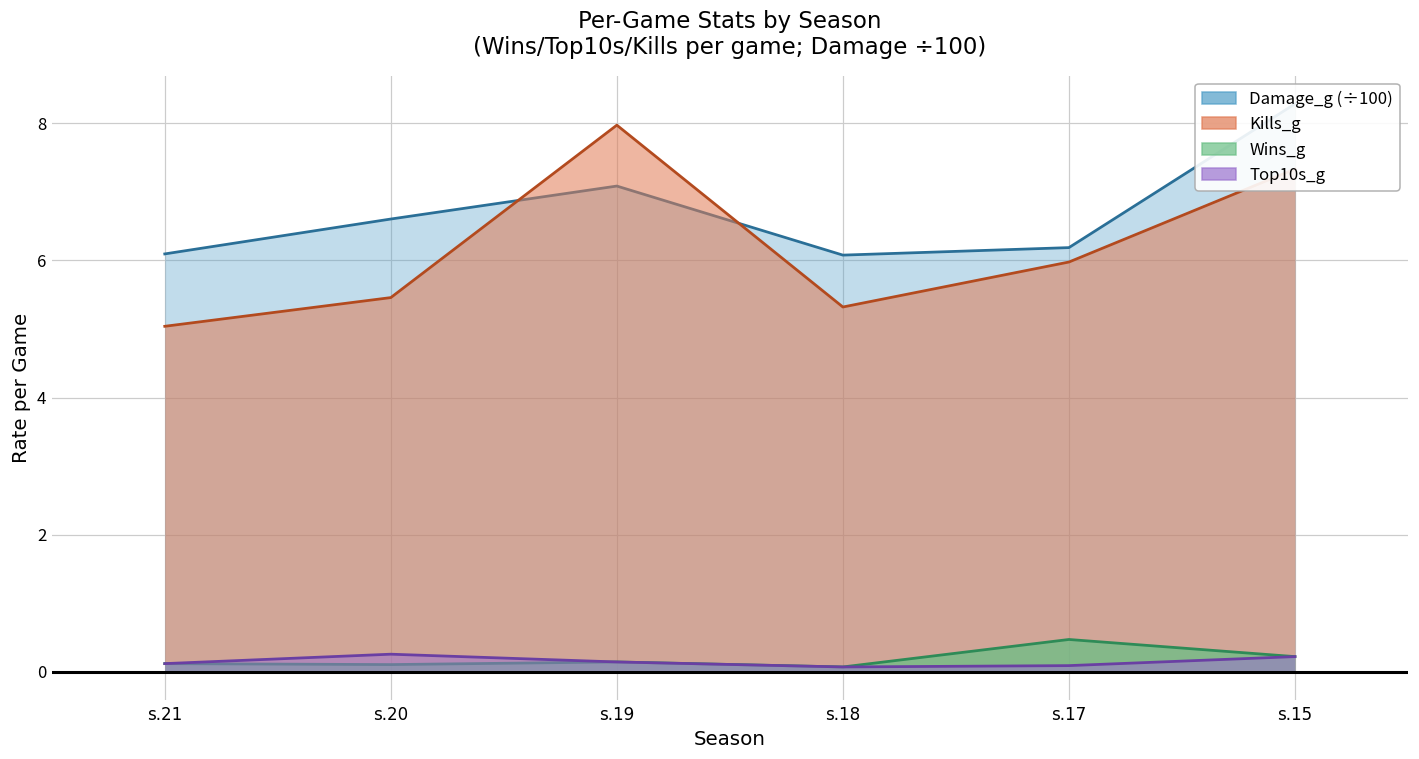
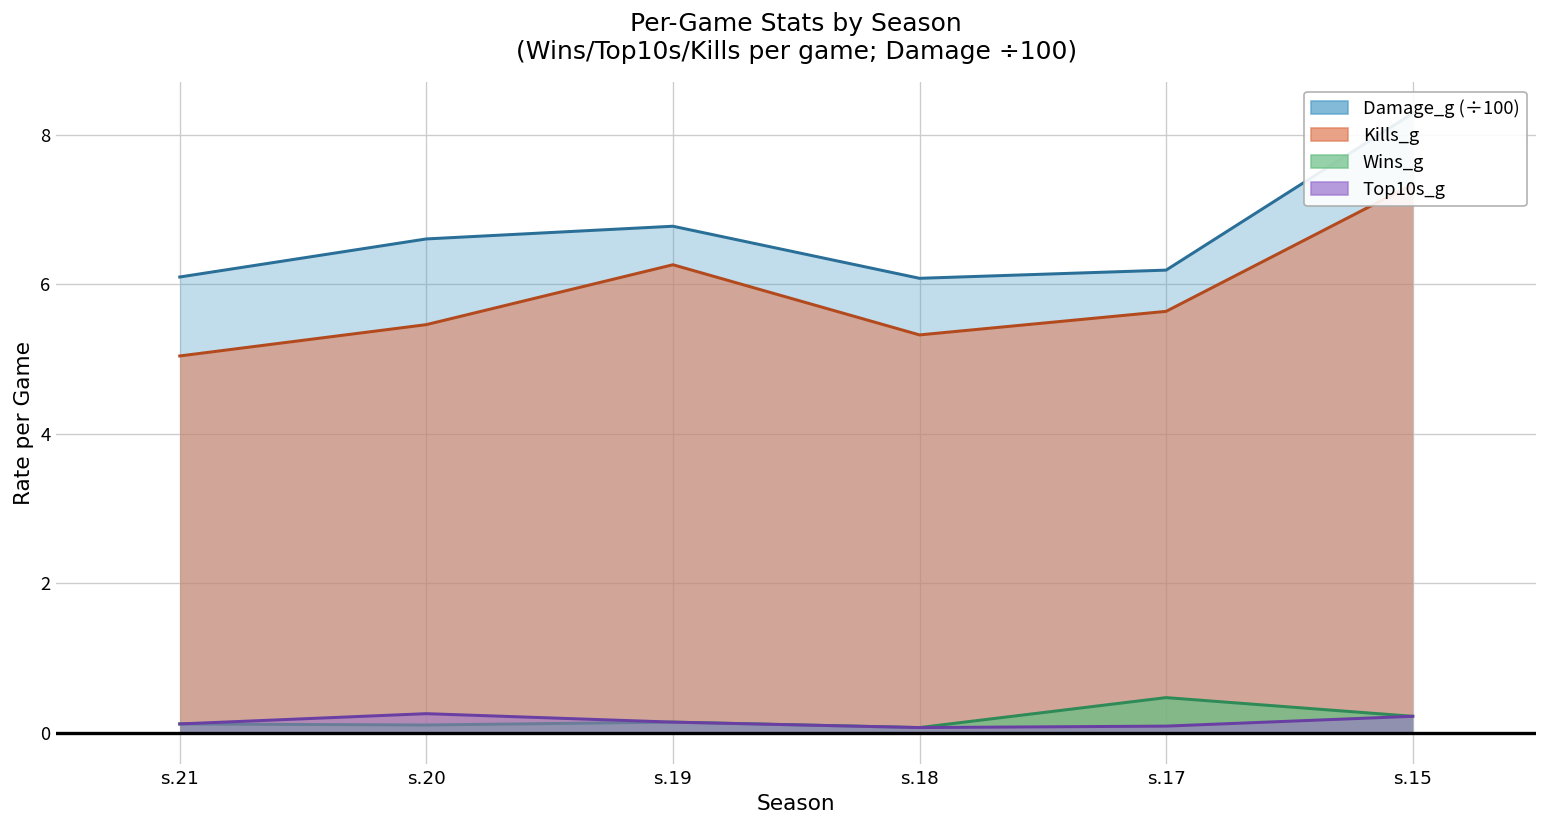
Damage_g (÷100), s.19: 7.1 -> 6.8
Kills_g, s.19: 8.0 -> 6.3
Kills_g, s.17: 6.0 -> 5.6
